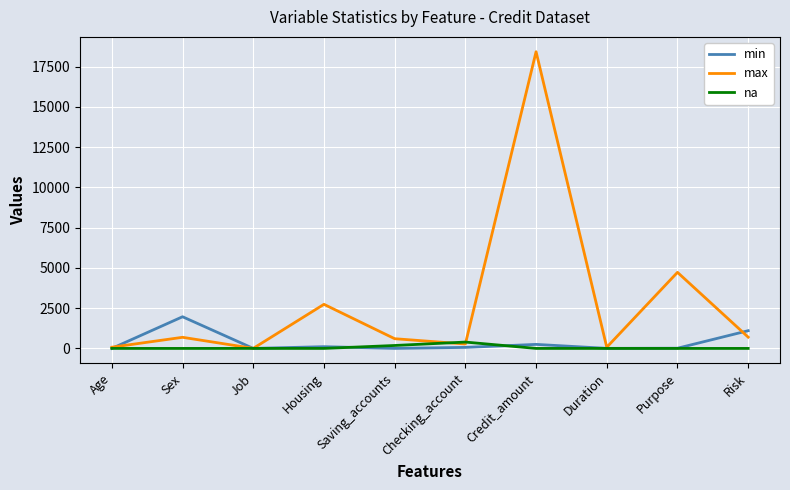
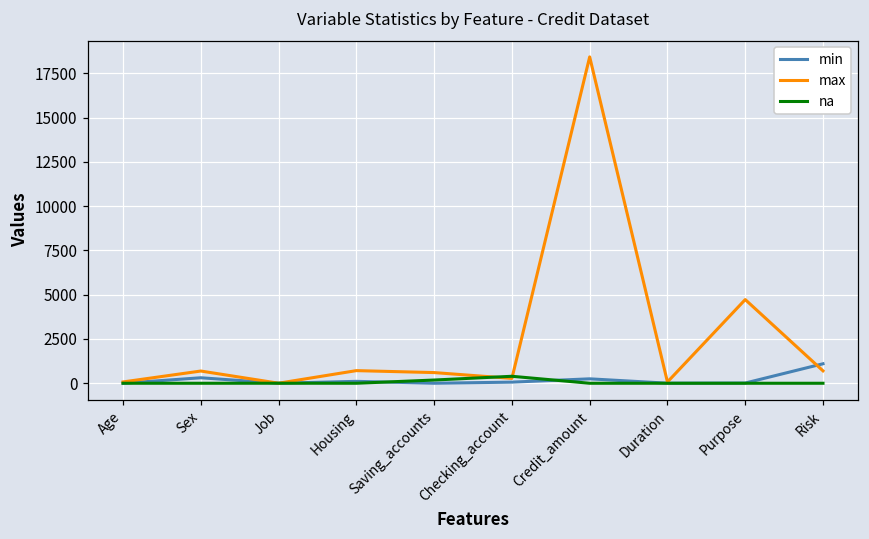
min, Sex: 2000 -> 300
max, Housing: 2700 -> 700
